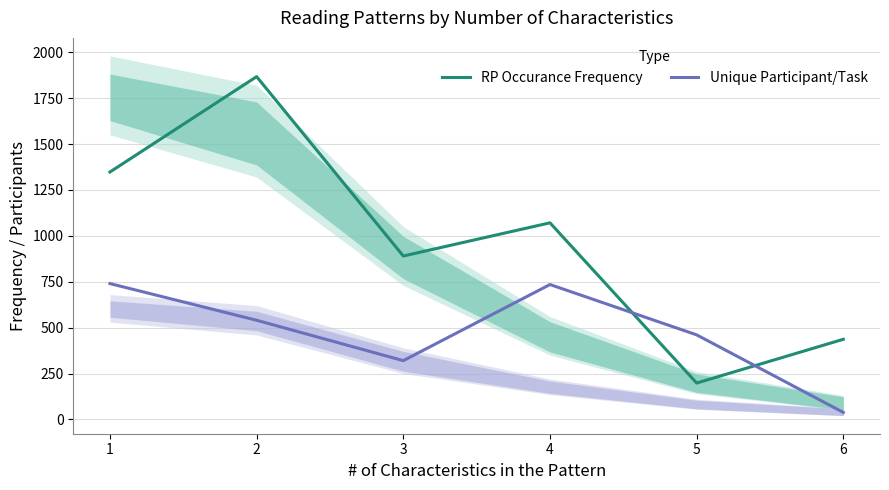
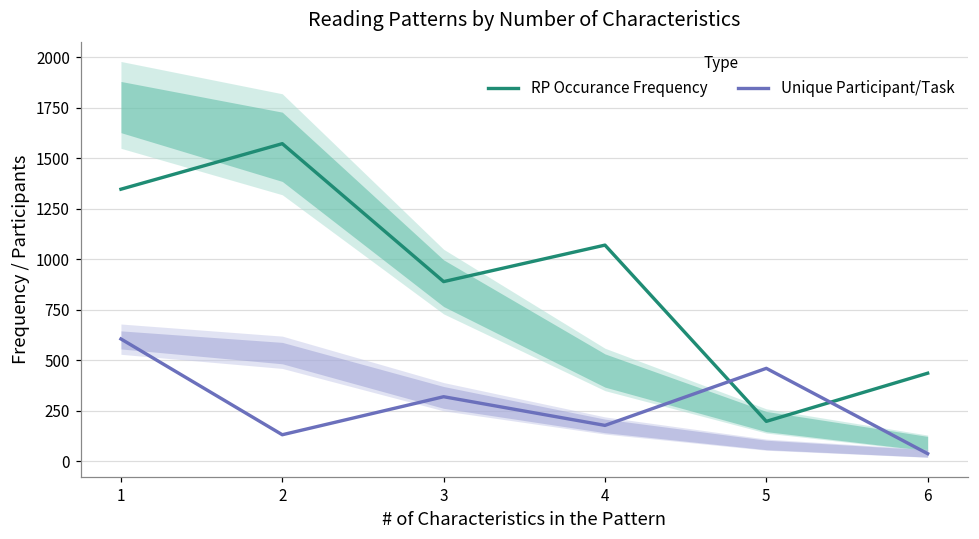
Unique Participant/Task, 1: 740 -> 610
RP Occurance Frequency, 2: 1870 -> 1570
Unique Participant/Task, 2: 540 -> 130
Unique Participant/Task, 4: 730 -> 180
